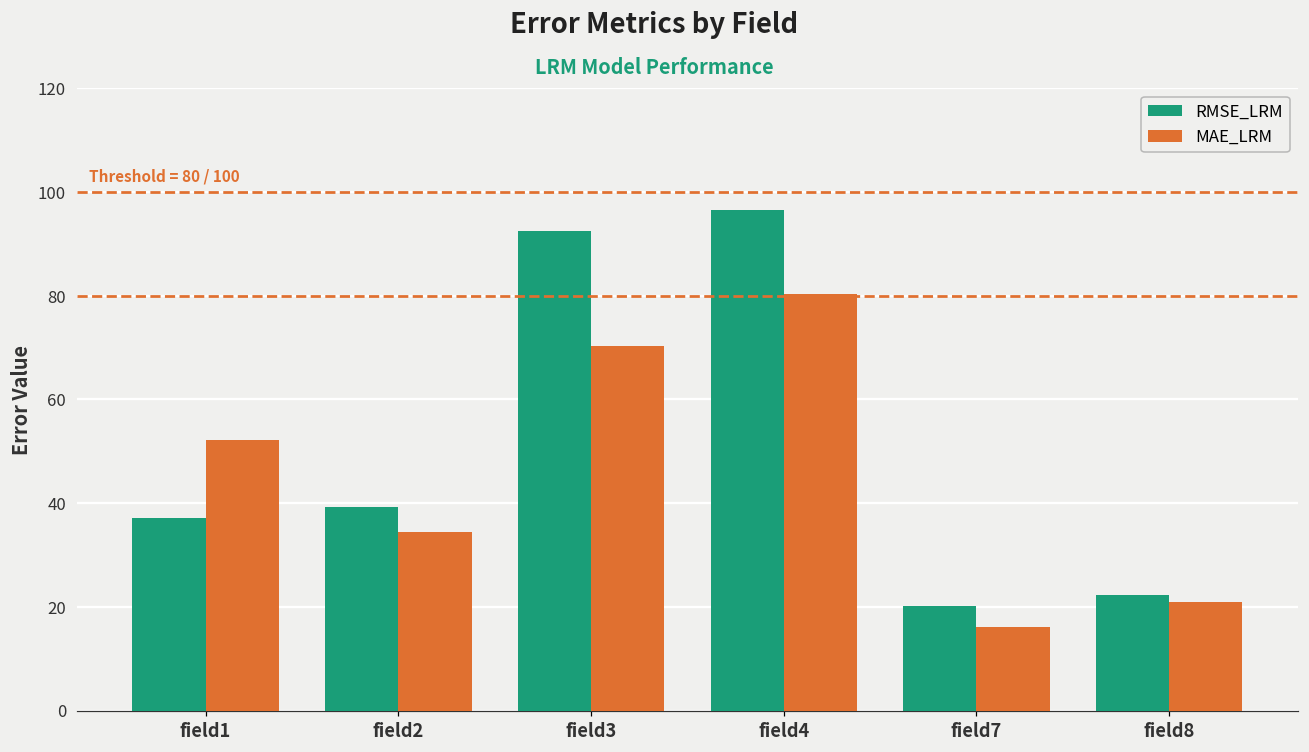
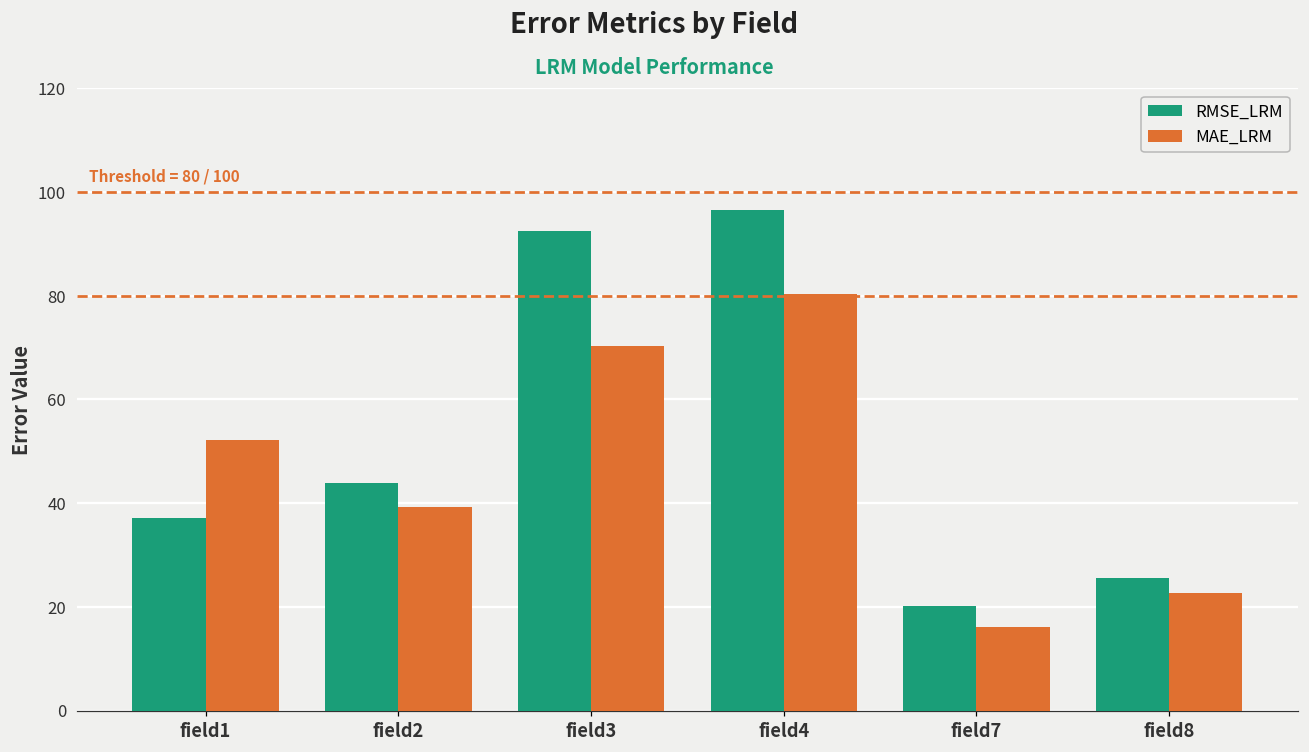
RMSE_LRM, field2: 39 -> 44
MAE_LRM, field2: 34 -> 39
RMSE_LRM, field8: 22 -> 25
MAE_LRM, field8: 21 -> 23
